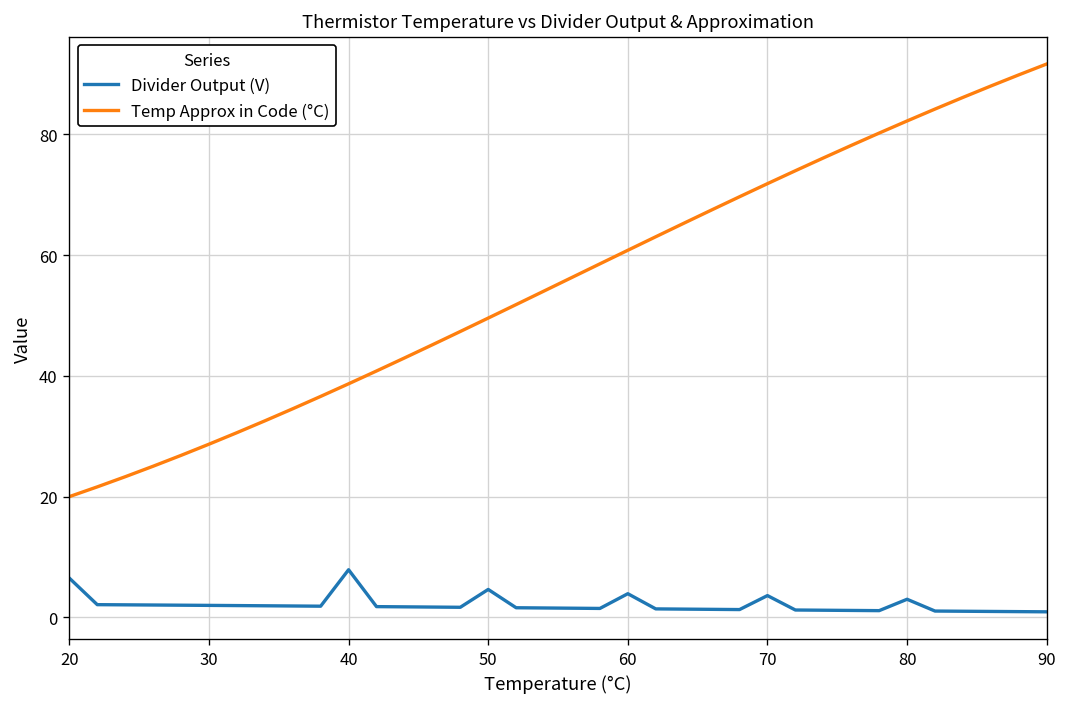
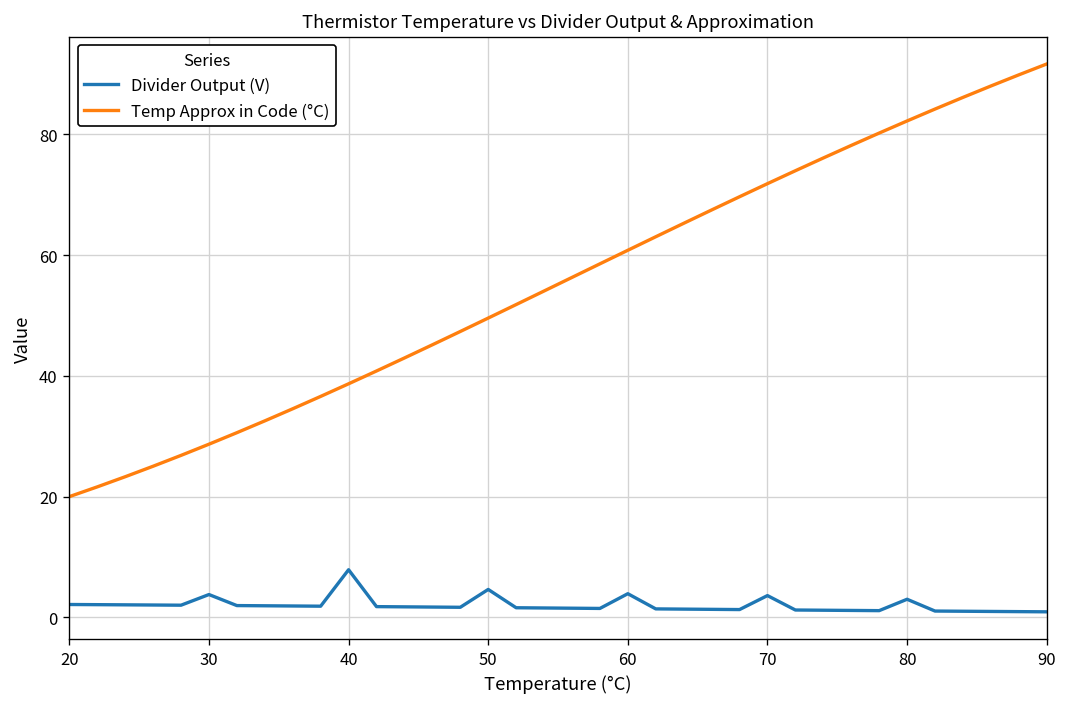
Divider Output (V), 20: 7 -> 2
Divider Output (V), 30: 2 -> 4
